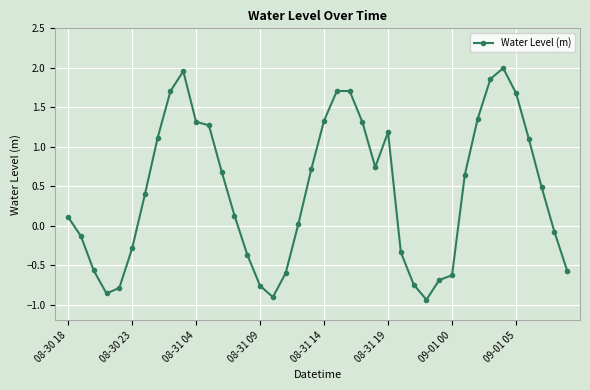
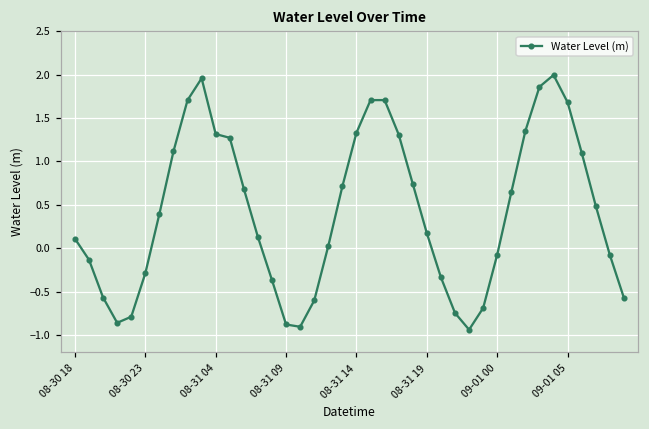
08-31 09: -0.8 -> -0.9
08-31 19: 1.2 -> 0.2
09-01 00: -0.6 -> -0.1
